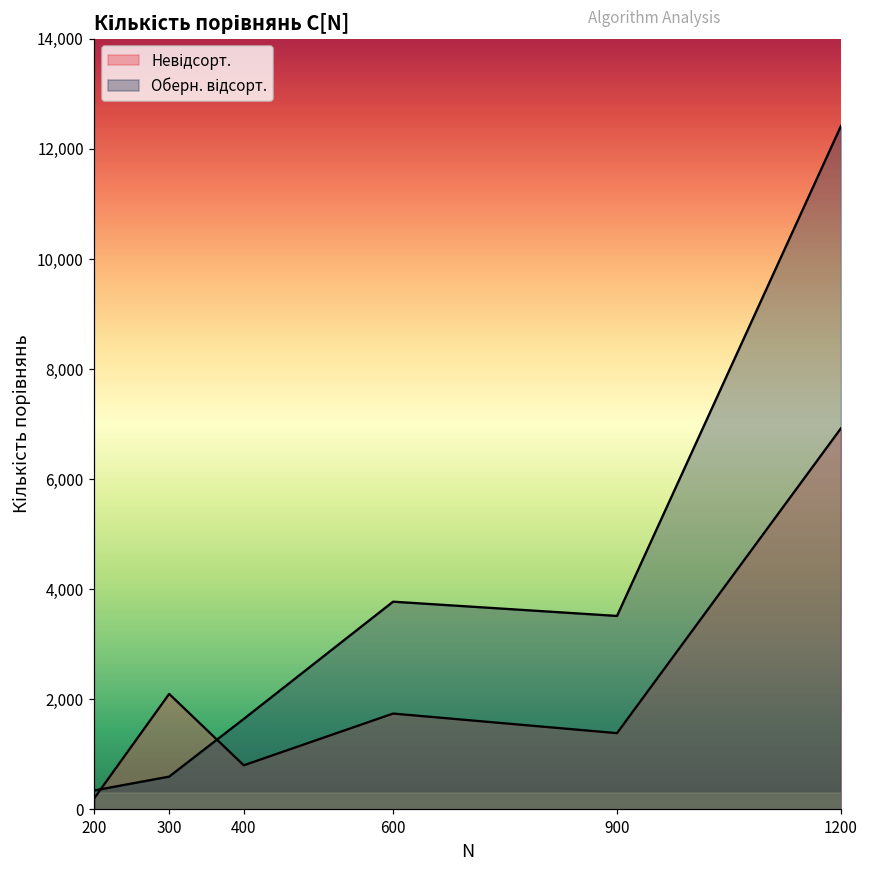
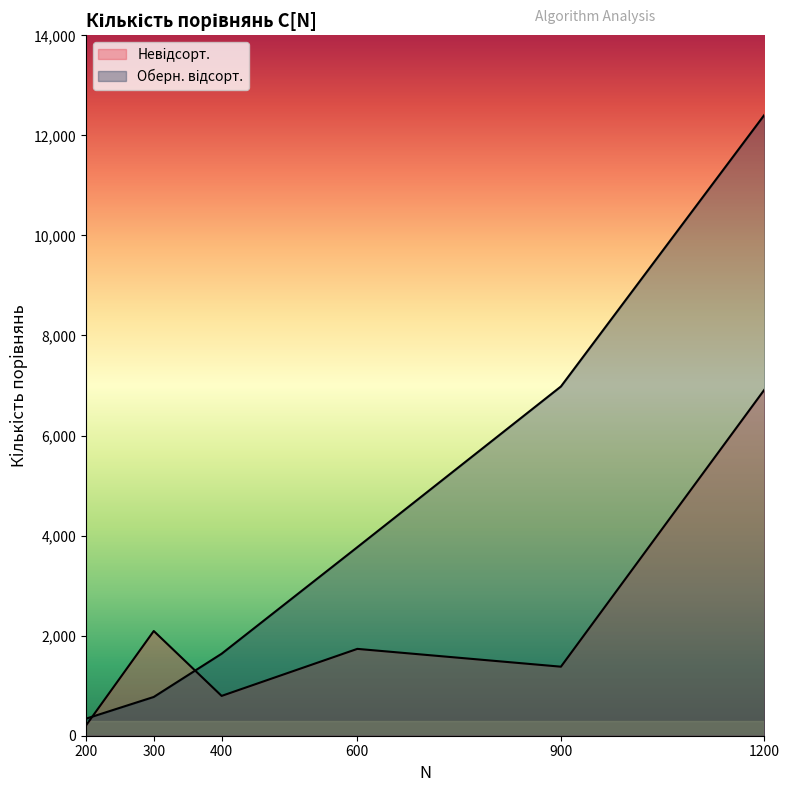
Оберн. відсорт., 300: 600 -> 800
Оберн. відсорт., 900: 3,500 -> 7,000
